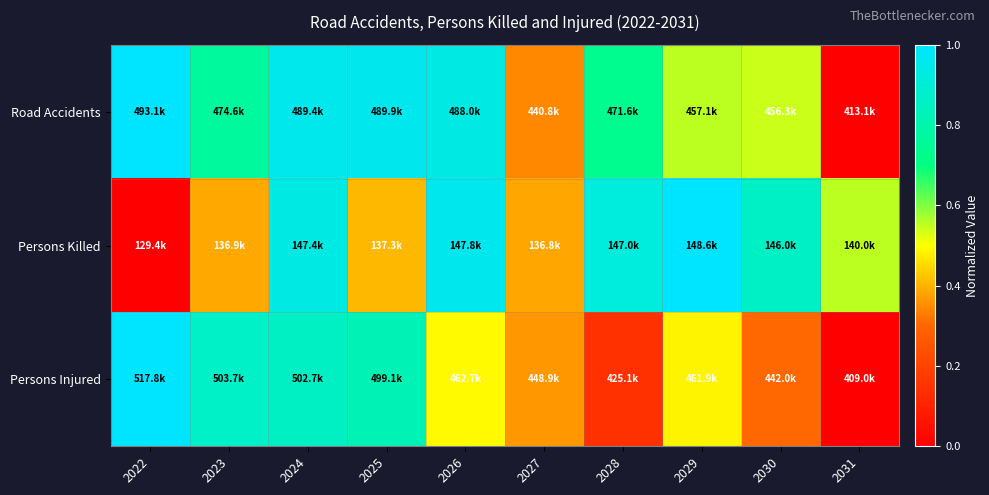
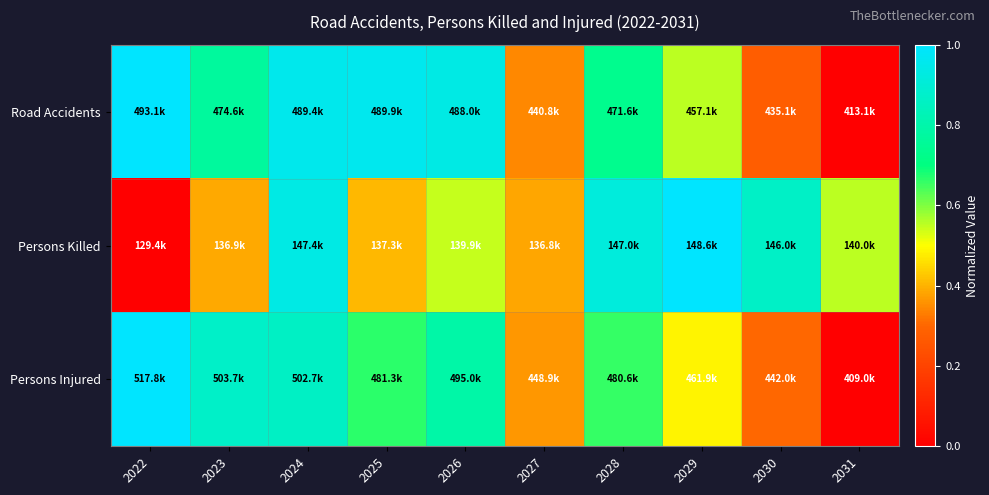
Road Accidents, 2030: 456.3k -> 435.1k
Persons Killed, 2026: 147.8k -> 139.9k
Persons Injured, 2025: 499.1k -> 481.3k
Persons Injured, 2026: 462.7k -> 495.0k
Persons Injured, 2028: 425.1k -> 480.6k
